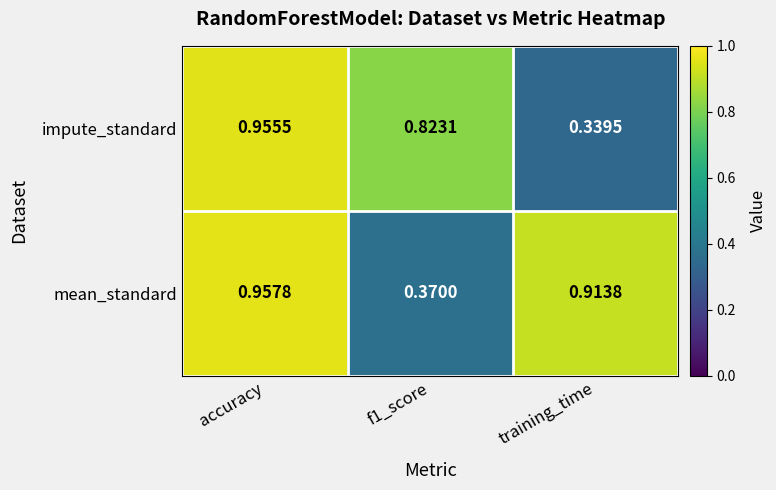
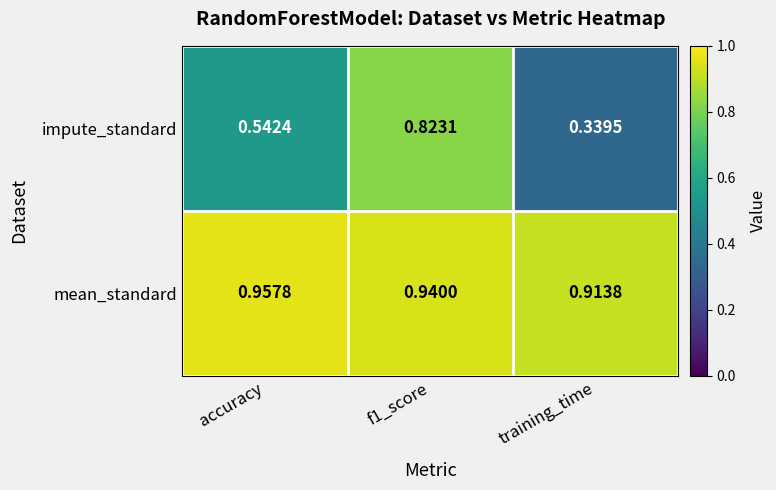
impute_standard, accuracy: 0.9555 -> 0.5424
mean_standard, f1_score: 0.3700 -> 0.9400
